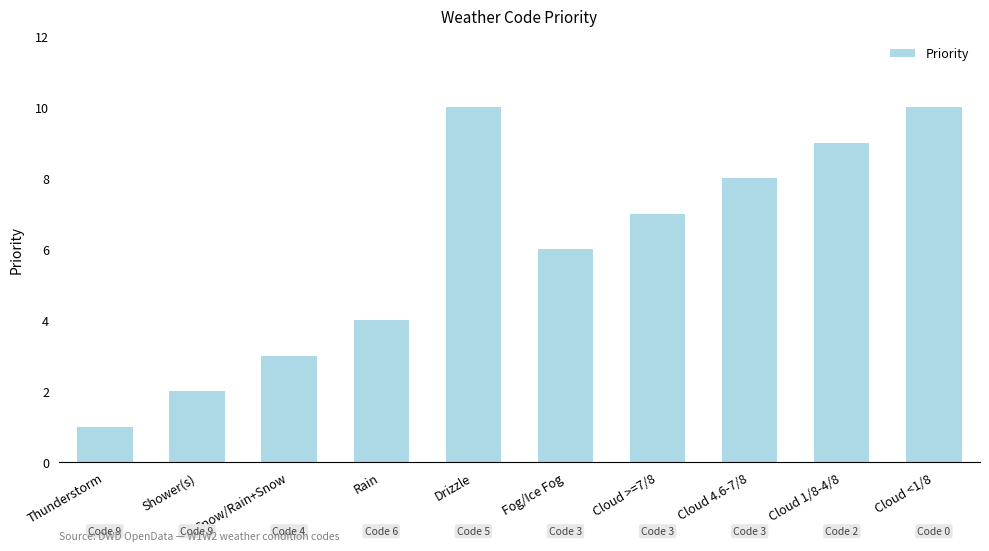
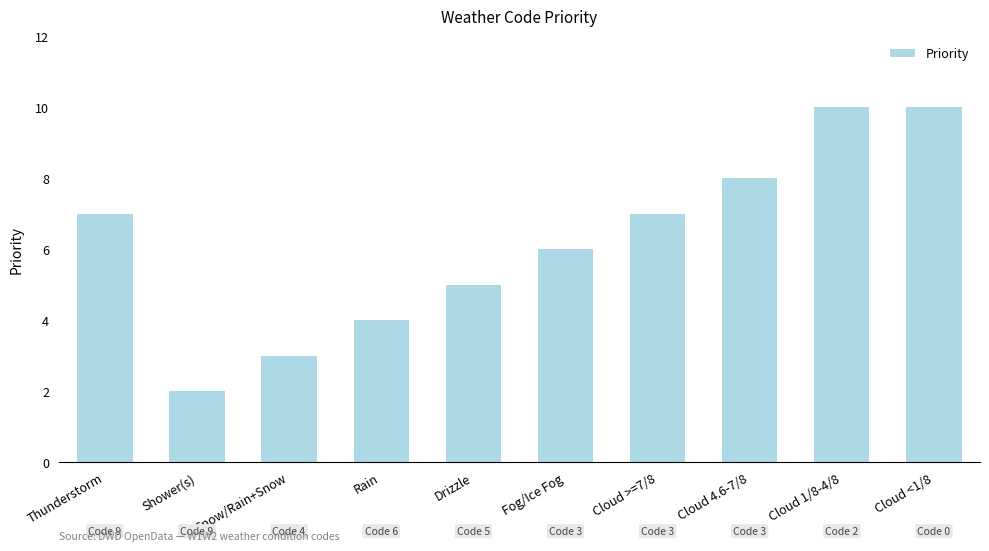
Thunderstorm: 1 -> 7
Drizzle: 10 -> 5
Cloud 1/8-4/8: 9 -> 10
